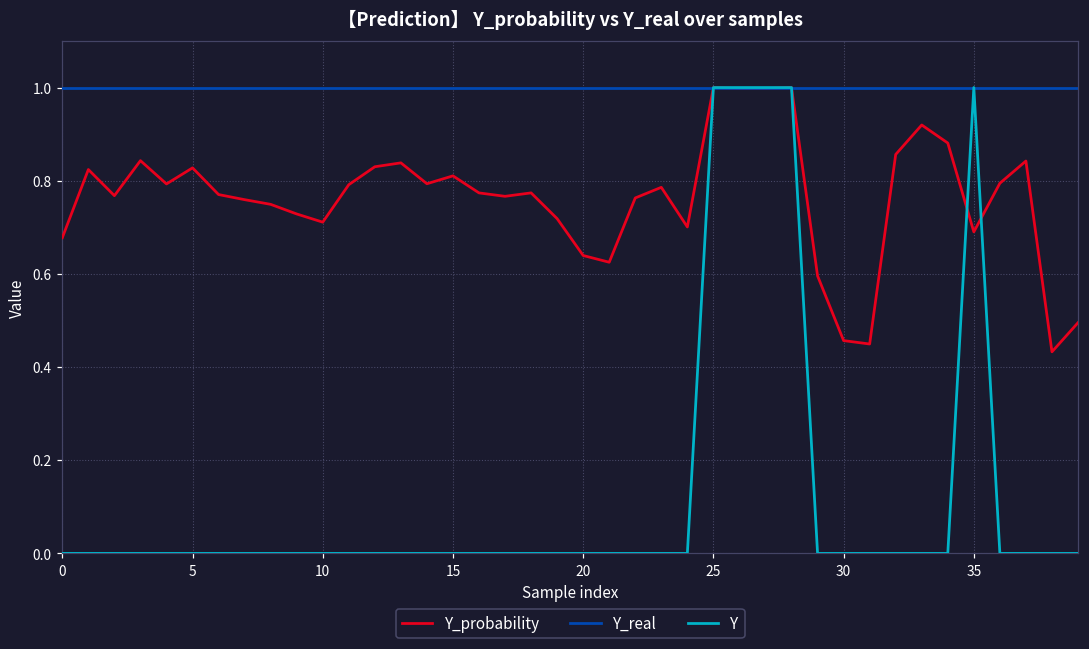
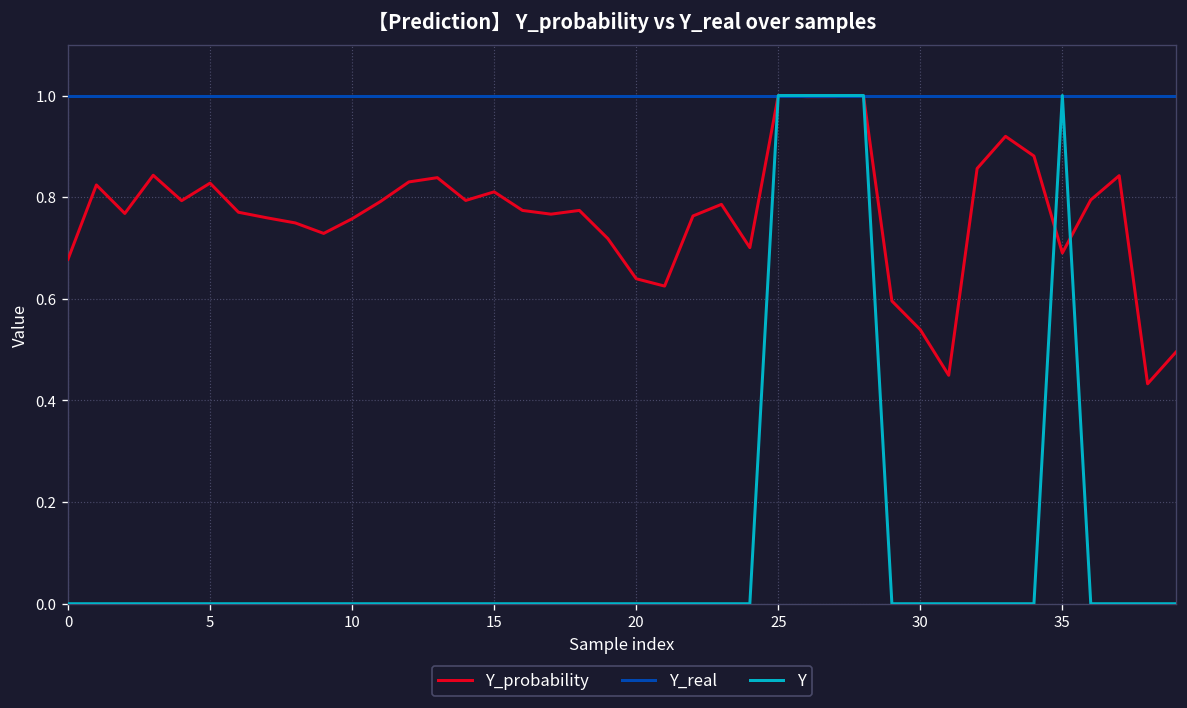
Y_probability, 10: 0.71 -> 0.76
Y_probability, 30: 0.46 -> 0.54
